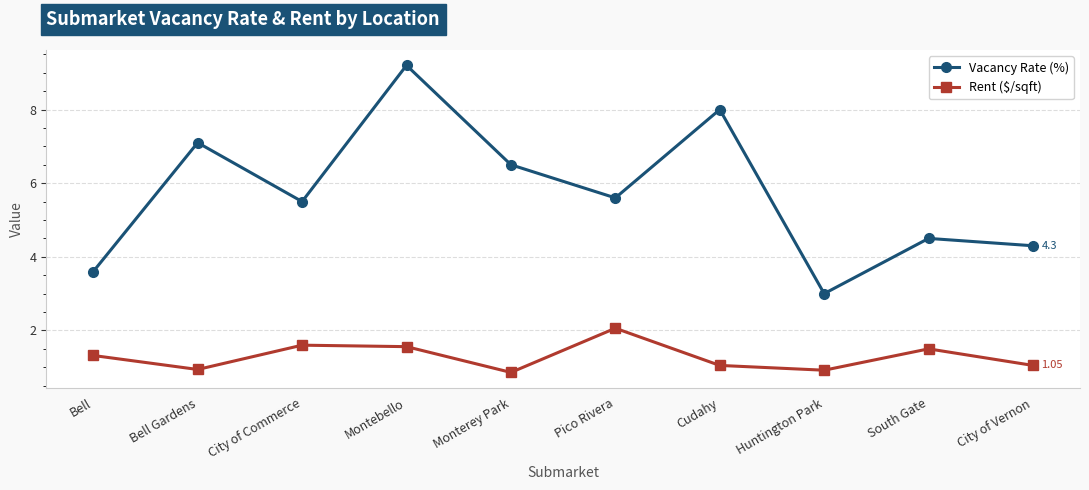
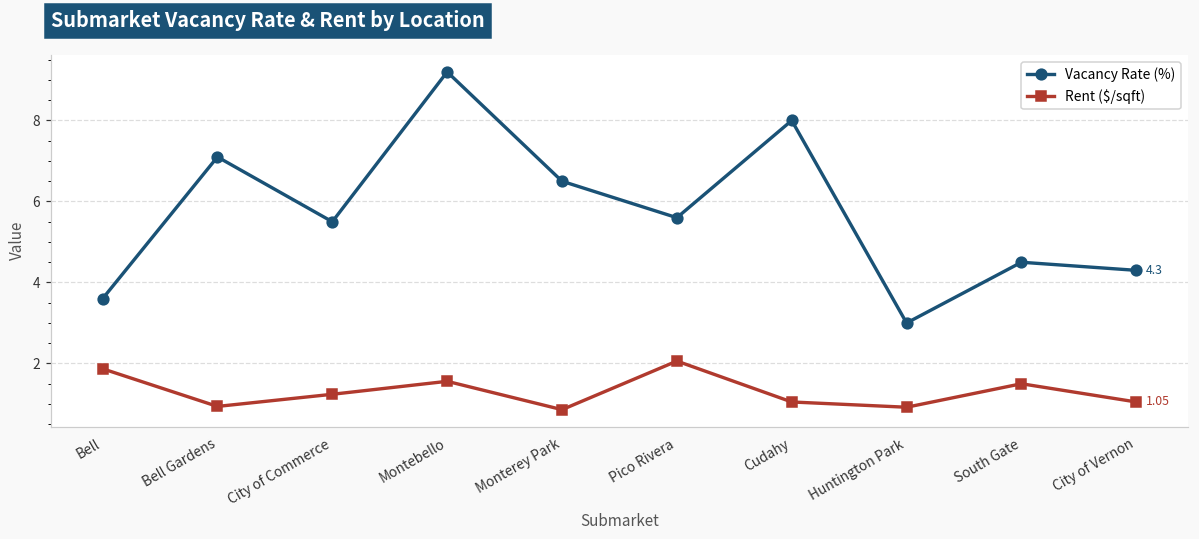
Rent ($/sqft), Bell: 1.3 -> 1.9
Rent ($/sqft), City of Commerce: 1.6 -> 1.2
